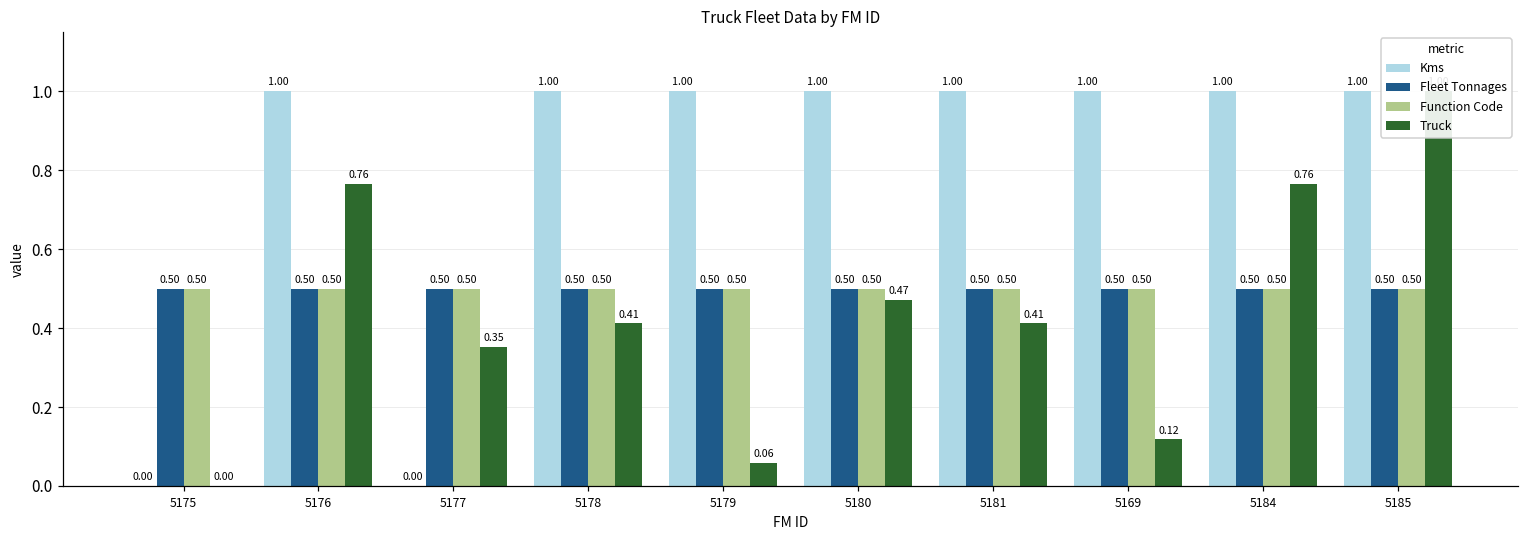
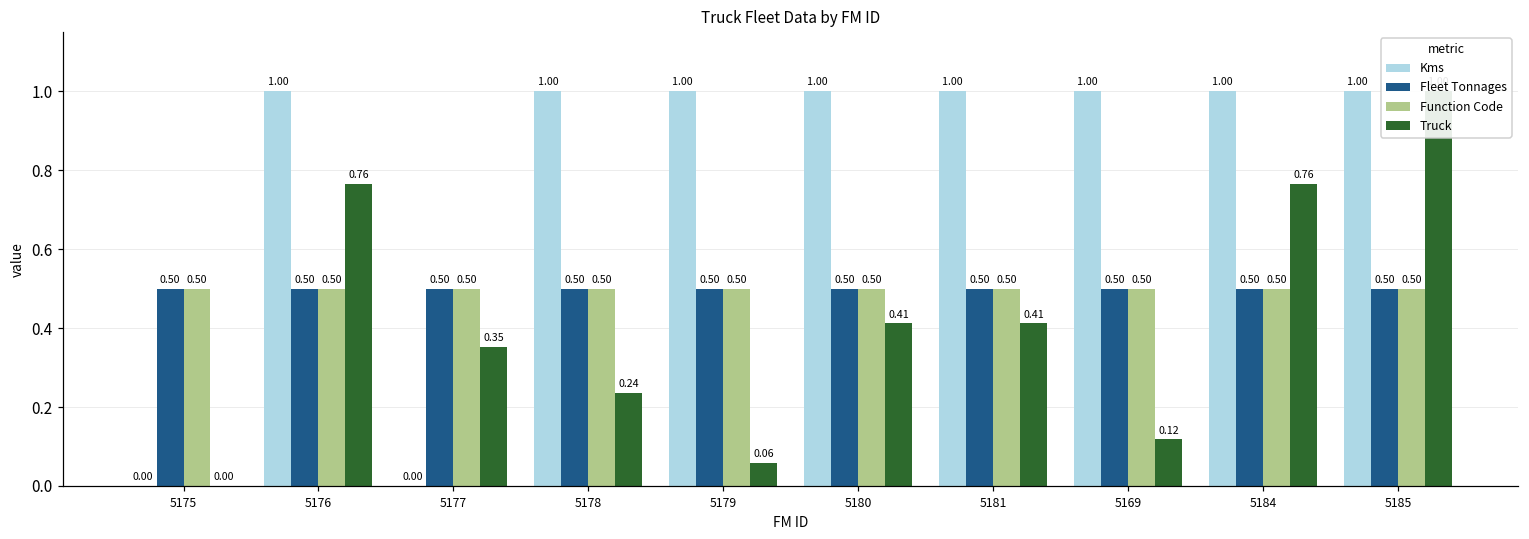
Truck, 5178: 0.41 -> 0.24
Truck, 5180: 0.47 -> 0.41
